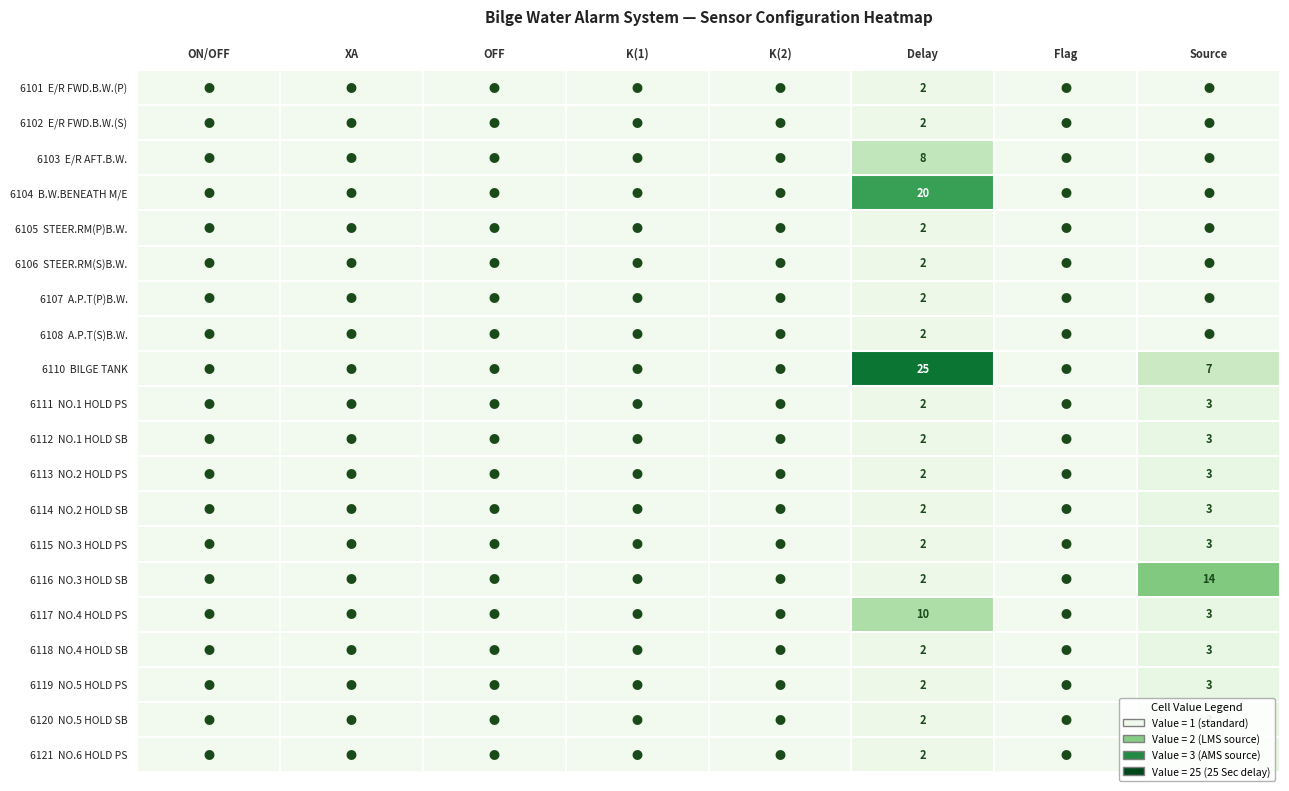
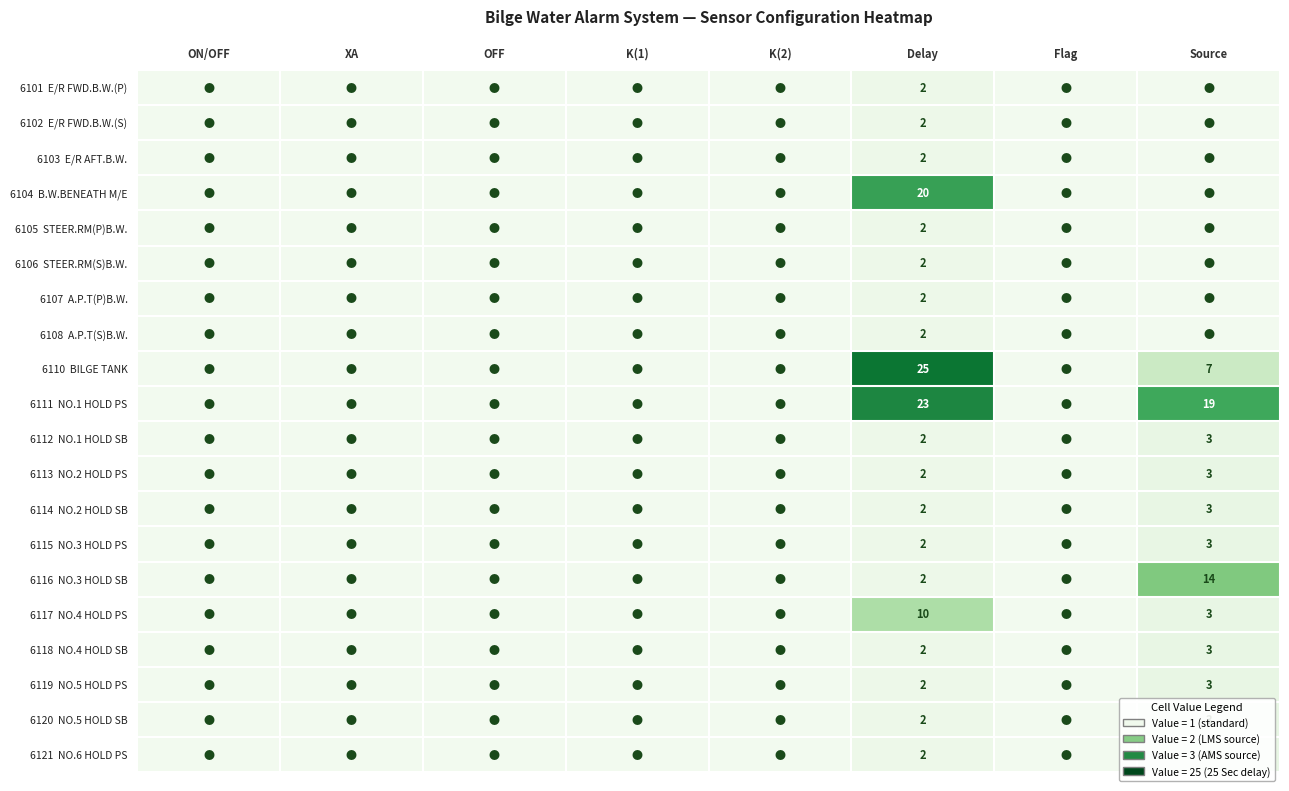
6103 E/R AFT.B.W., Delay: 8 -> 2
6111 NO.1 HOLD PS, Delay: 2 -> 23
6111 NO.1 HOLD PS, Source: 3 -> 19
